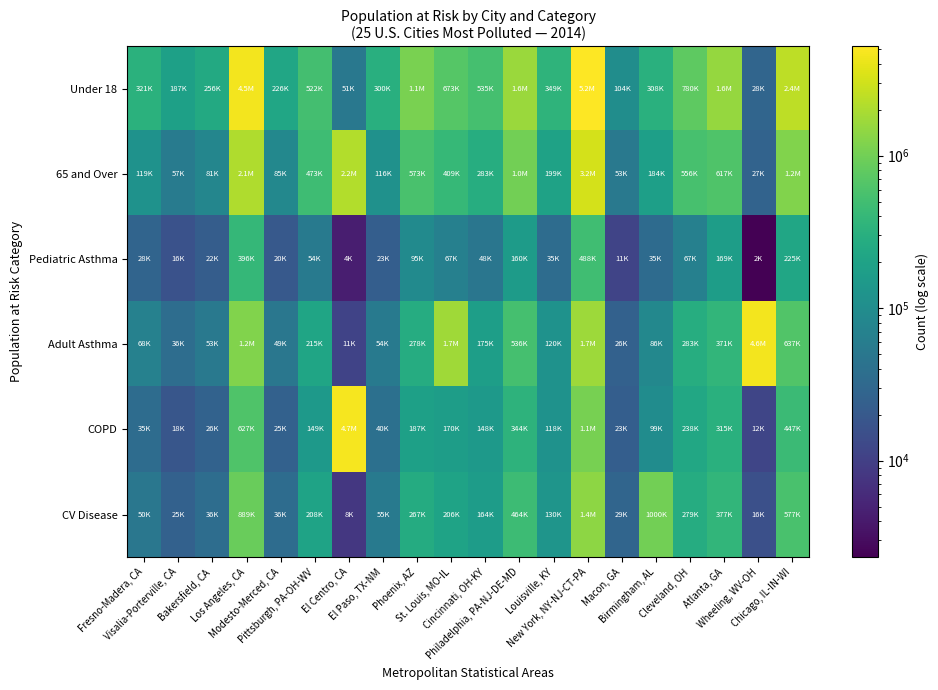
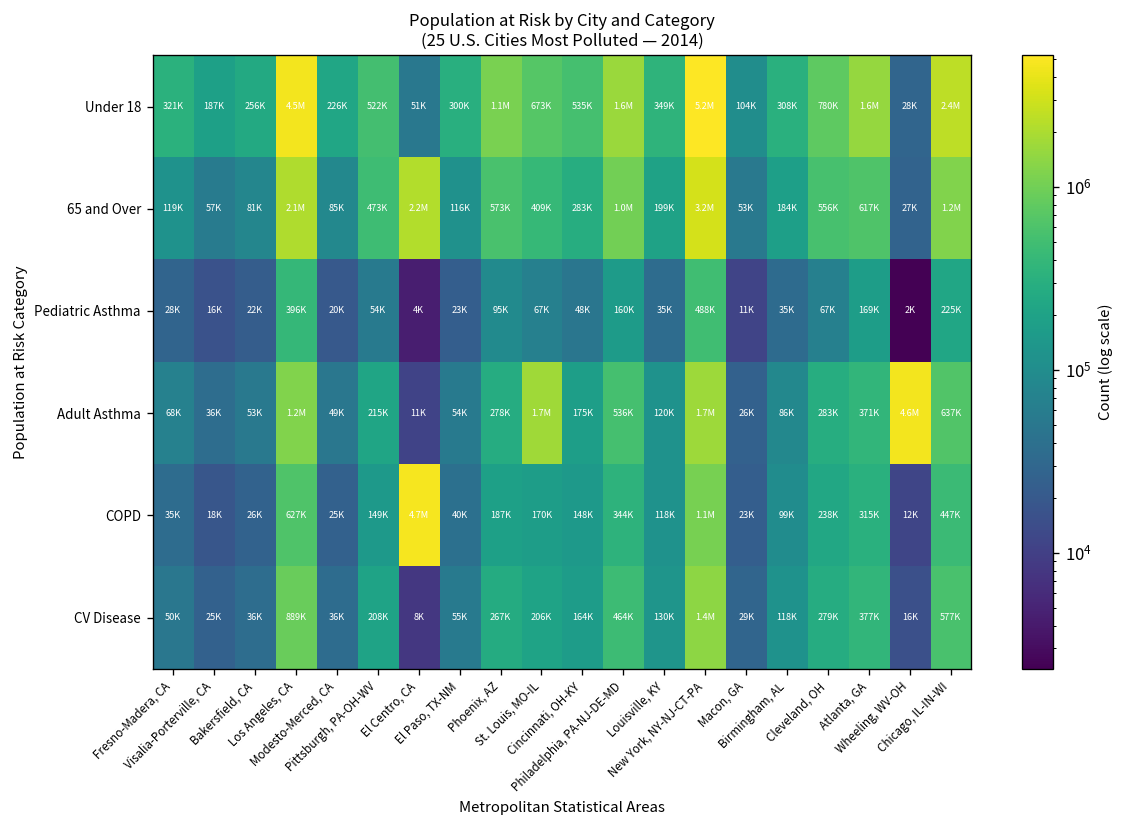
CV Disease, Birmingham, AL: 1000K -> 118K
